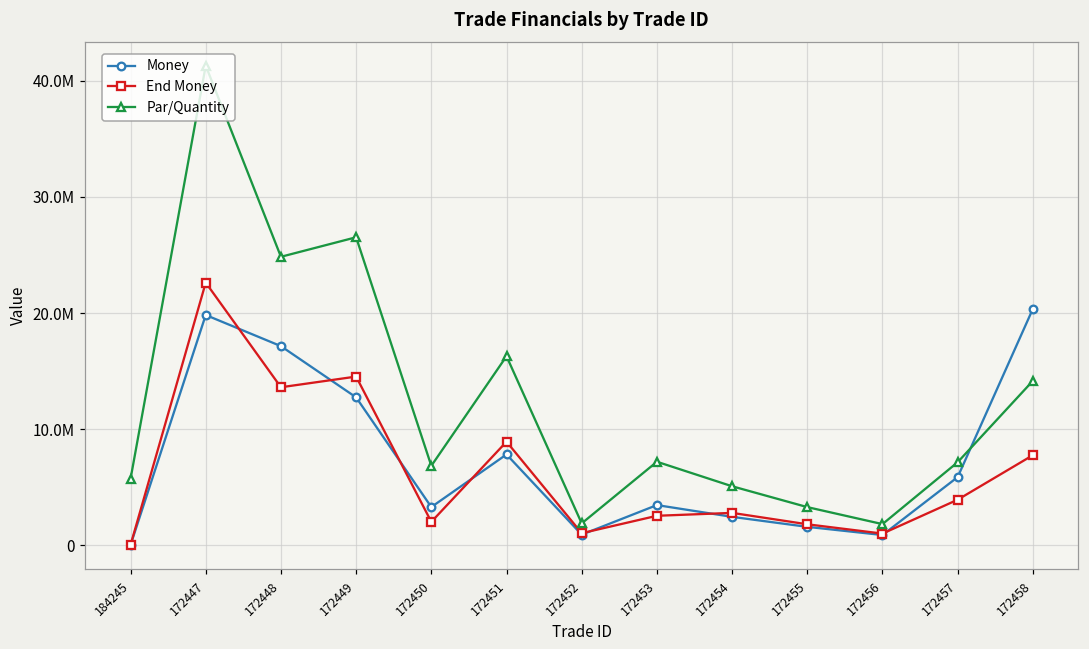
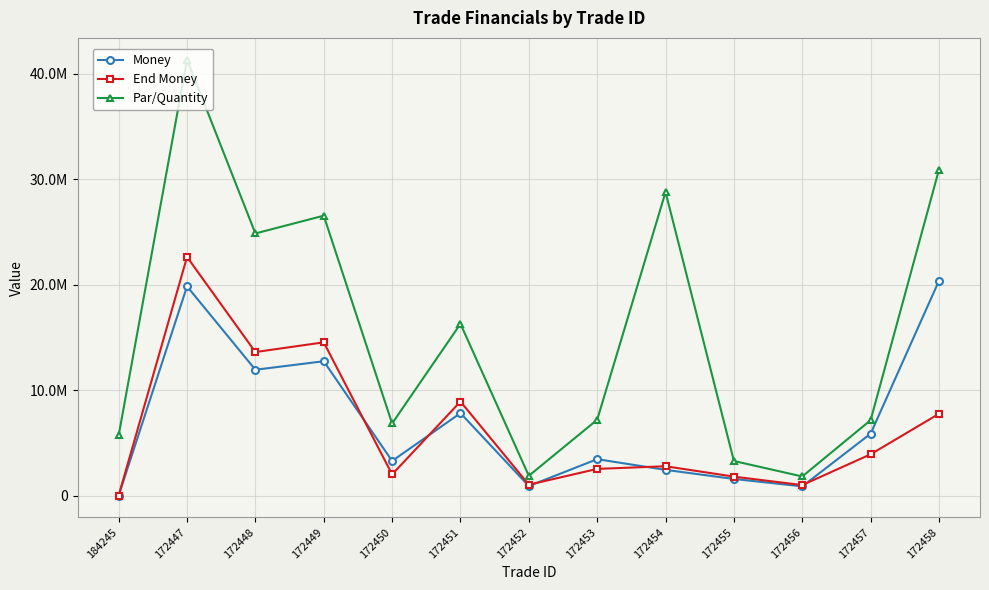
Money, 172448: 17100000 -> 11900000
Par/Quantity, 172454: 5100000 -> 28800000
Par/Quantity, 172458: 14200000 -> 30900000
